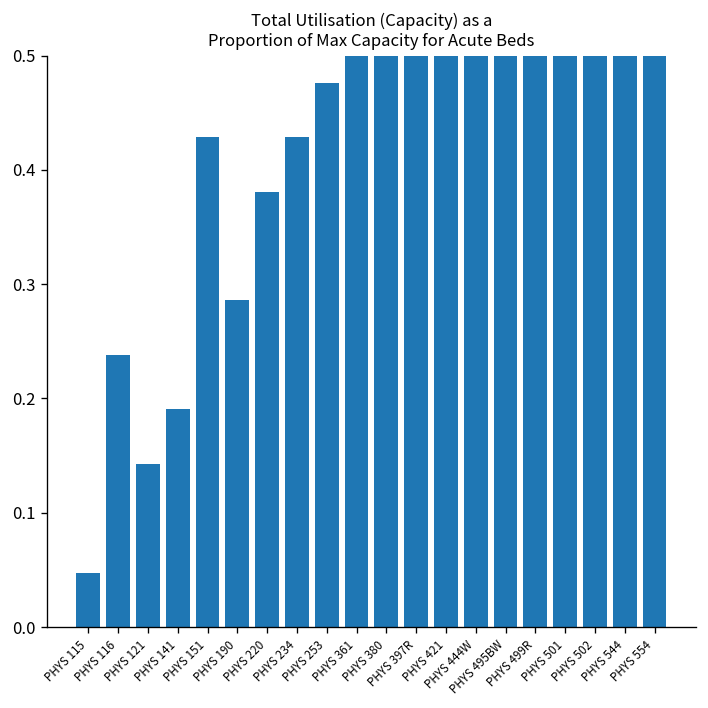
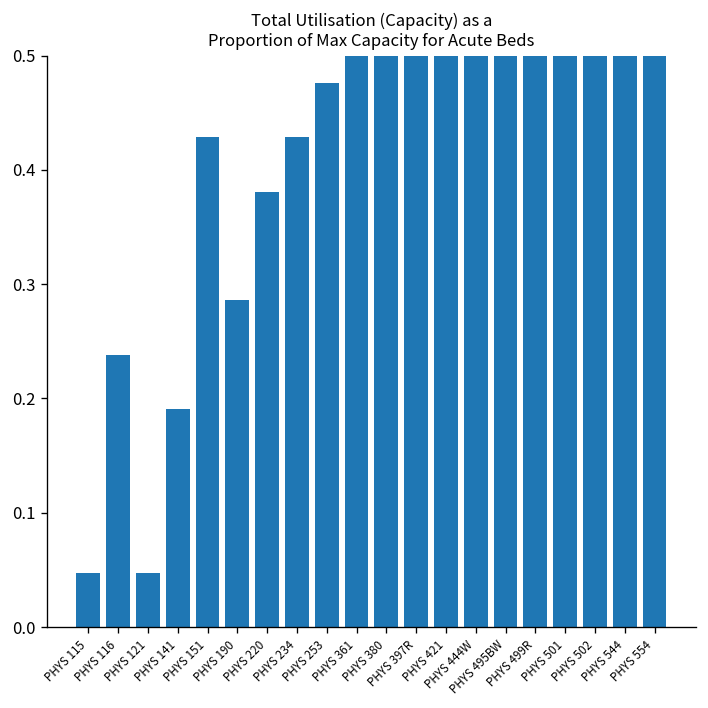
PHYS 121: 0.14 -> 0.05
